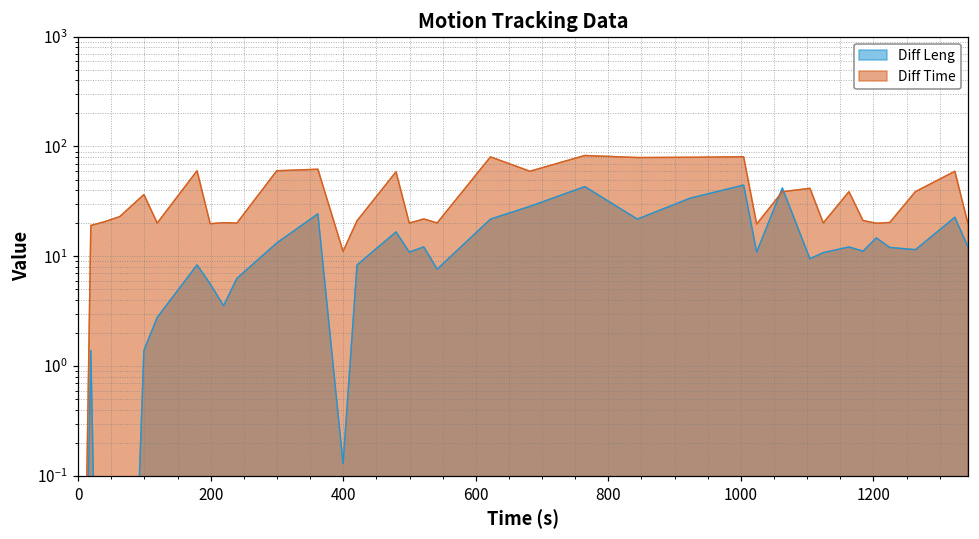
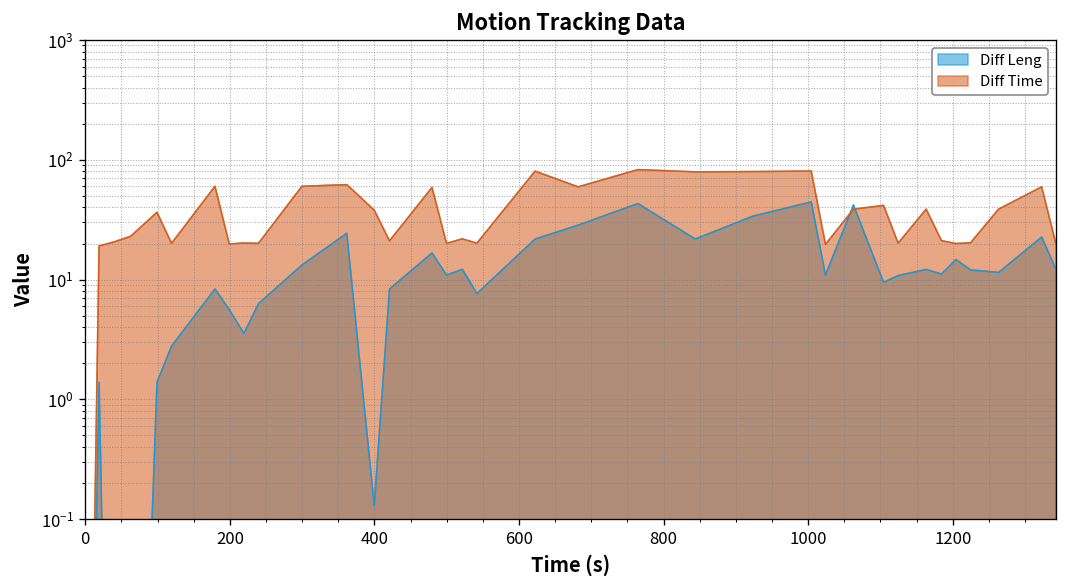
Diff Time, 400: 11 -> 38
